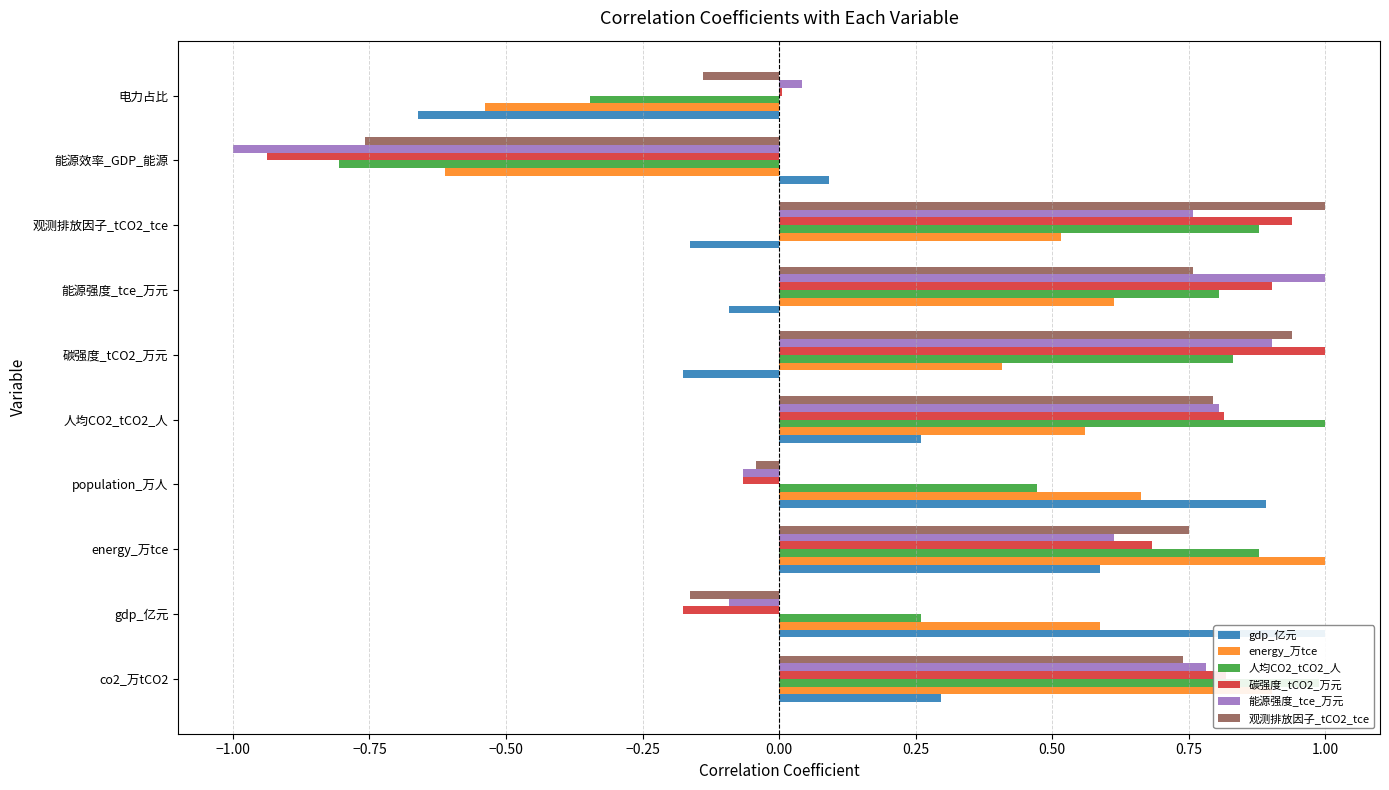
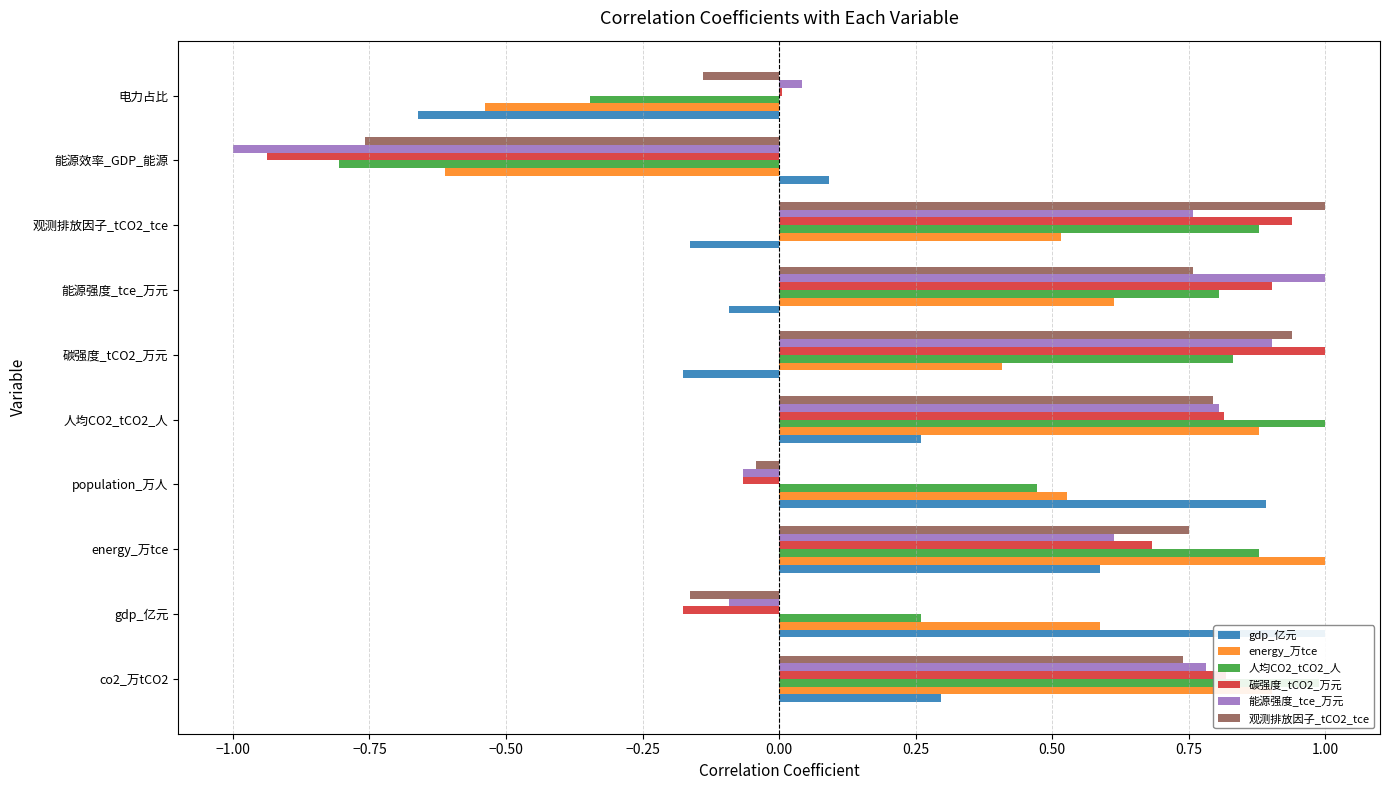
energy_万tce, 人均CO2_tCO2_人: 0.56 -> 0.88
energy_万tce, population_万人: 0.66 -> 0.53
